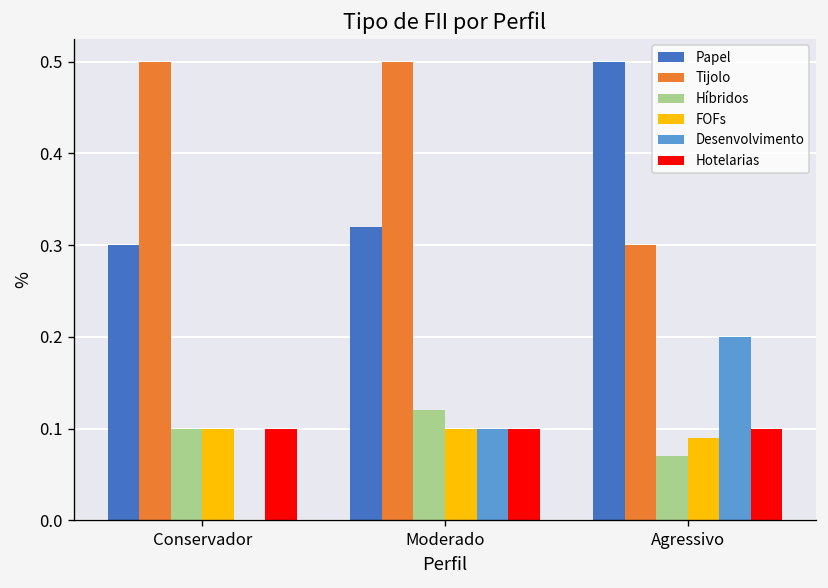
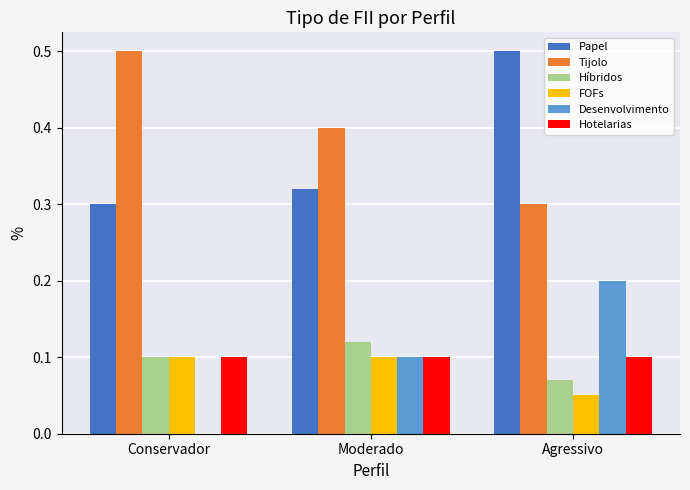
Tijolo, Moderado: 0.5 -> 0.4
FOFs, Agressivo: 0.09 -> 0.05
